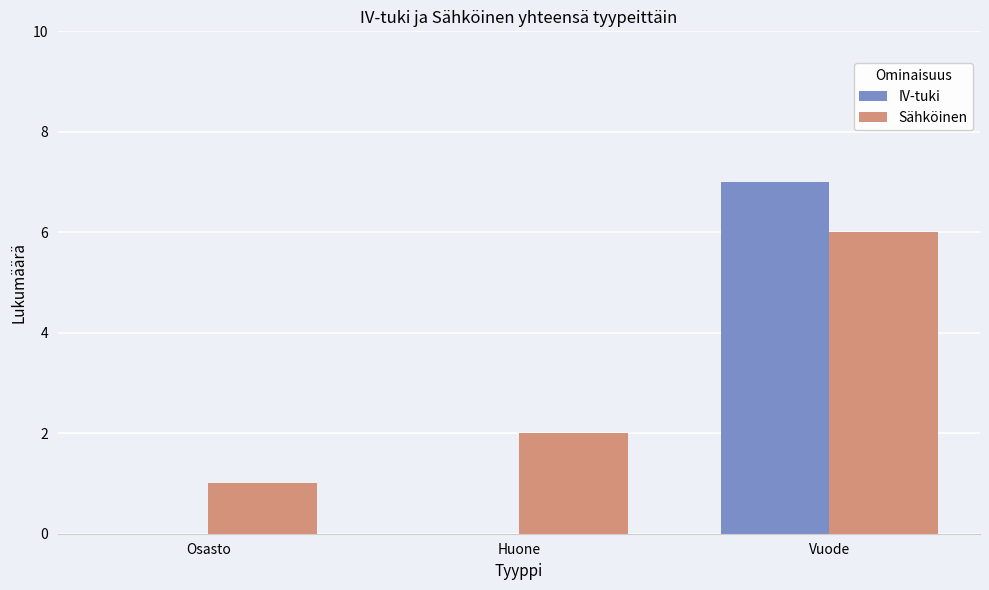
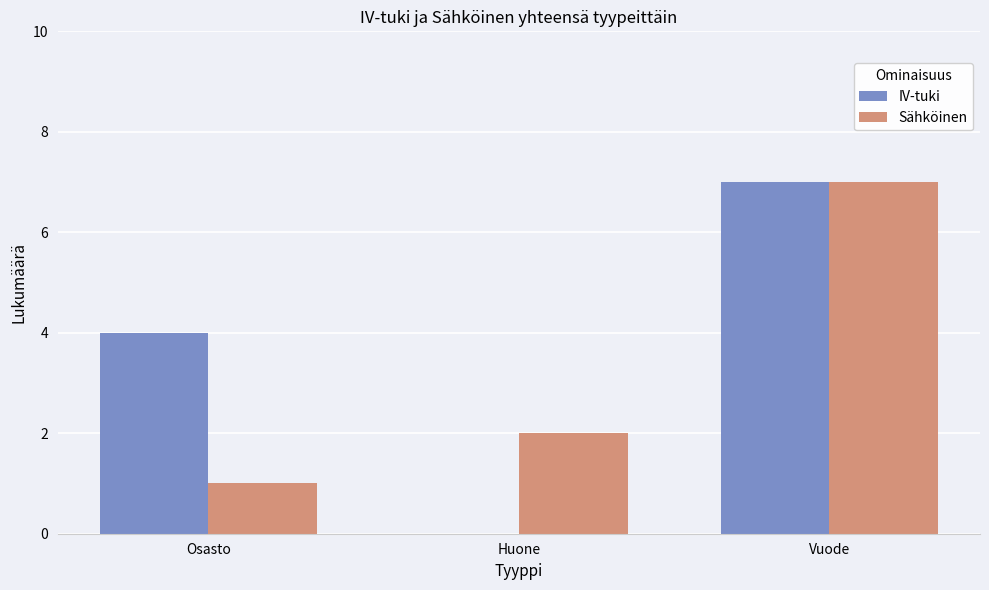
IV-tuki, Osasto: 0 -> 4
Sähköinen, Vuode: 6 -> 7
